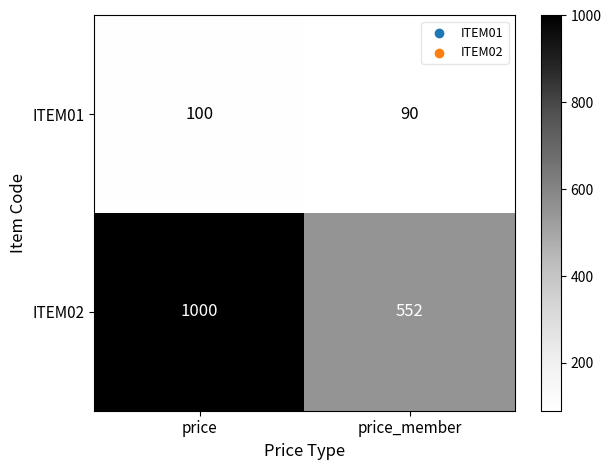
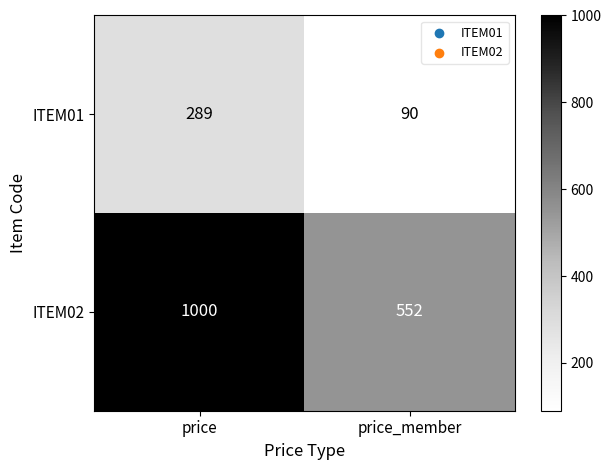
ITEM01, price: 100 -> 289
